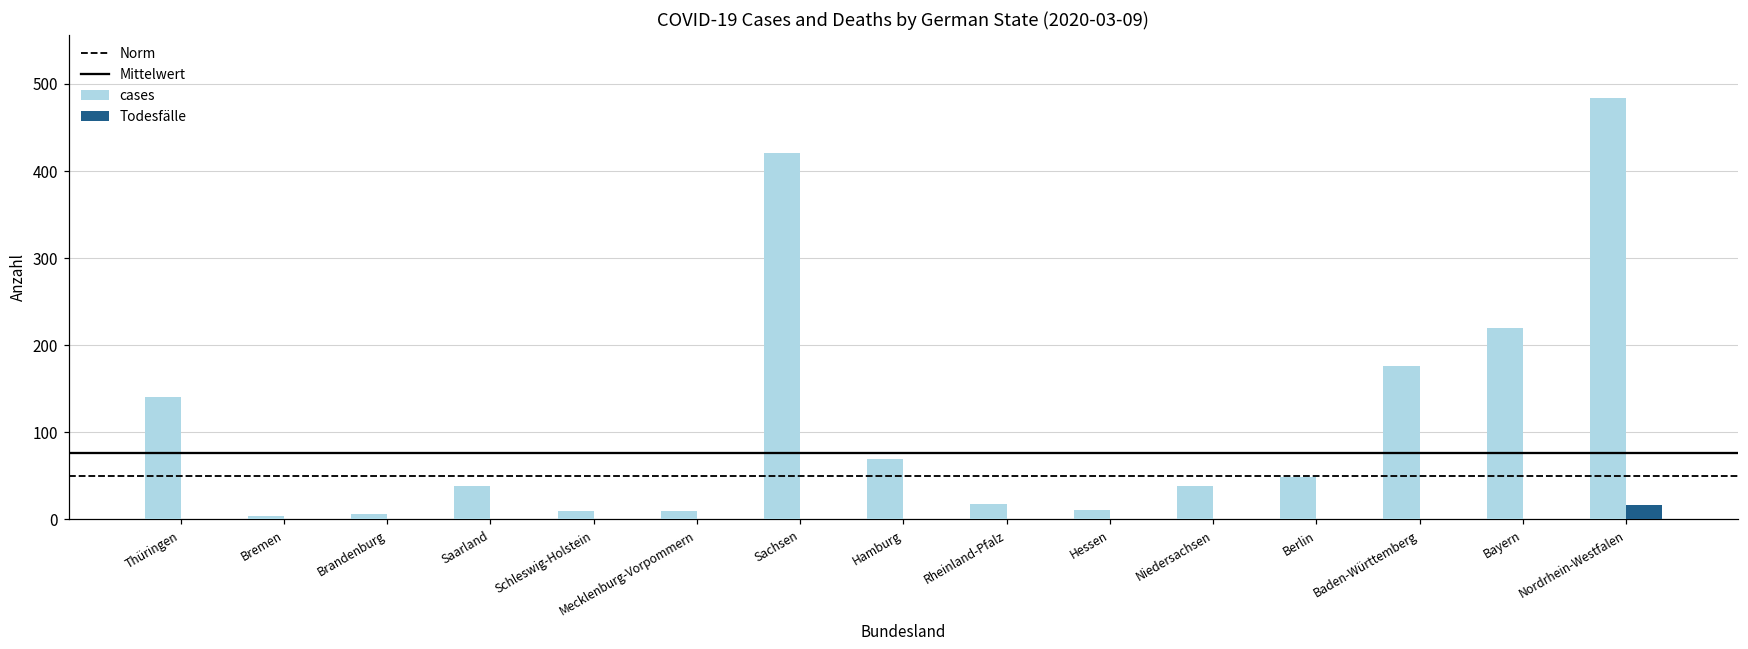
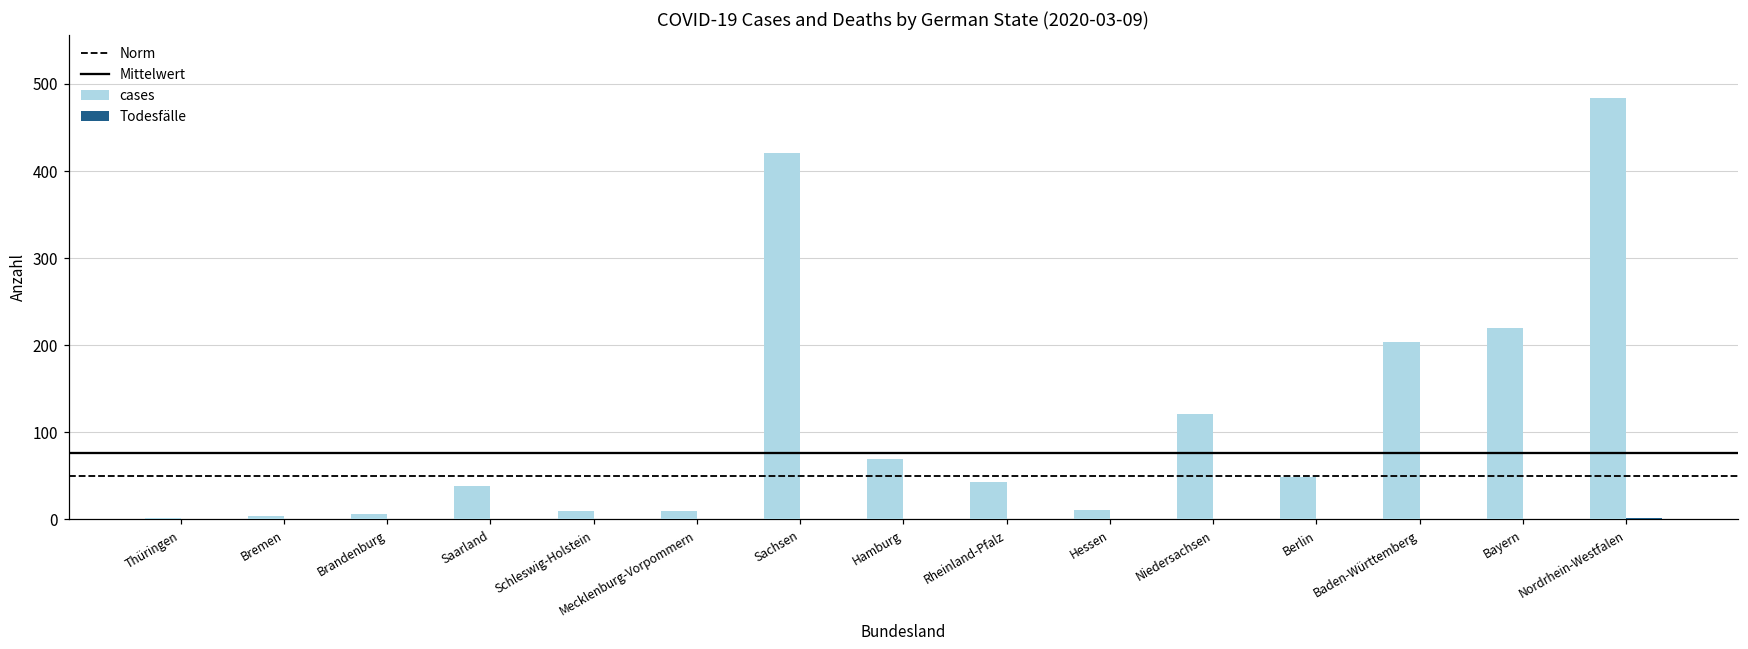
cases, Thüringen: 140 -> 0
cases, Rheinland-Pfalz: 20 -> 40
cases, Niedersachsen: 40 -> 120
cases, Baden-Württemberg: 180 -> 200
Todesfälle, Nordrhein-Westfalen: 20 -> 0
